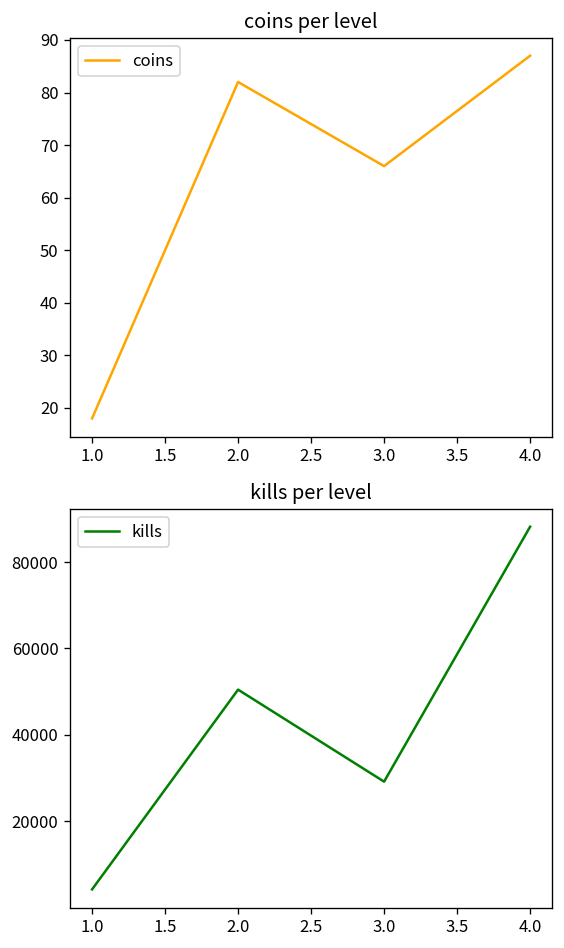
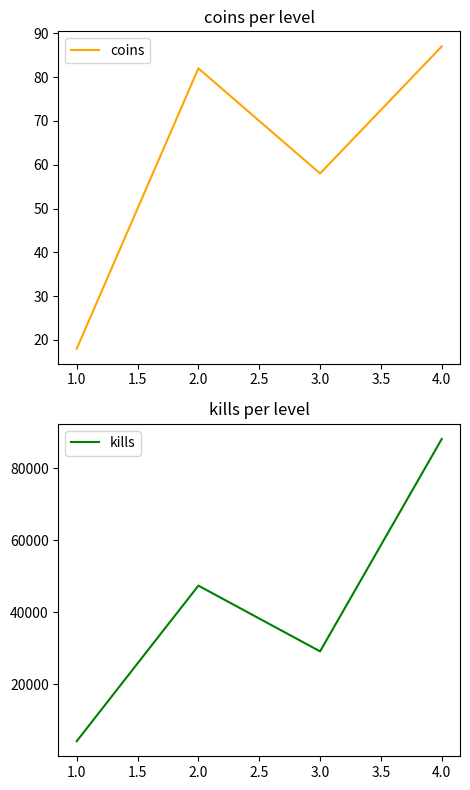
coins per level, 3.0: 66 -> 58
kills per level, 2.0: 50000 -> 47000
